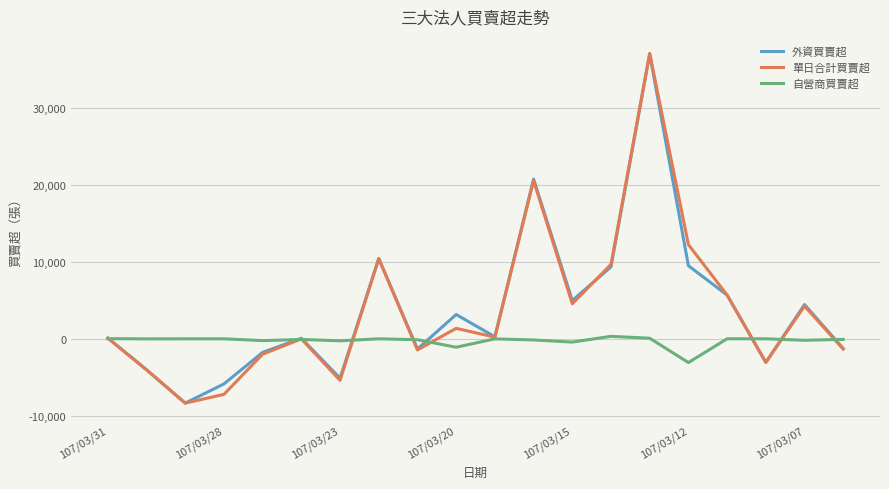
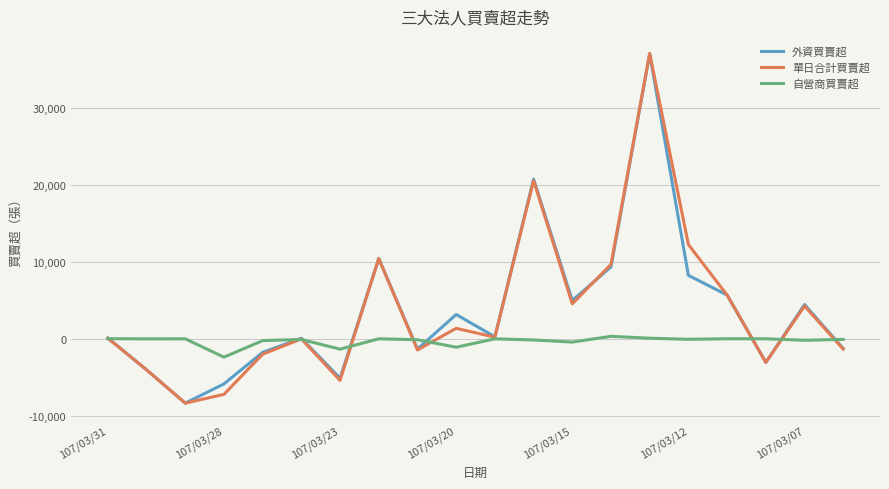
自營商買賣超, 107/03/28: 0 -> -2,000
自營商買賣超, 107/03/23: 0 -> -1,000
外資買賣超, 107/03/12: 9,000 -> 8,000
自營商買賣超, 107/03/12: -3,000 -> 0
